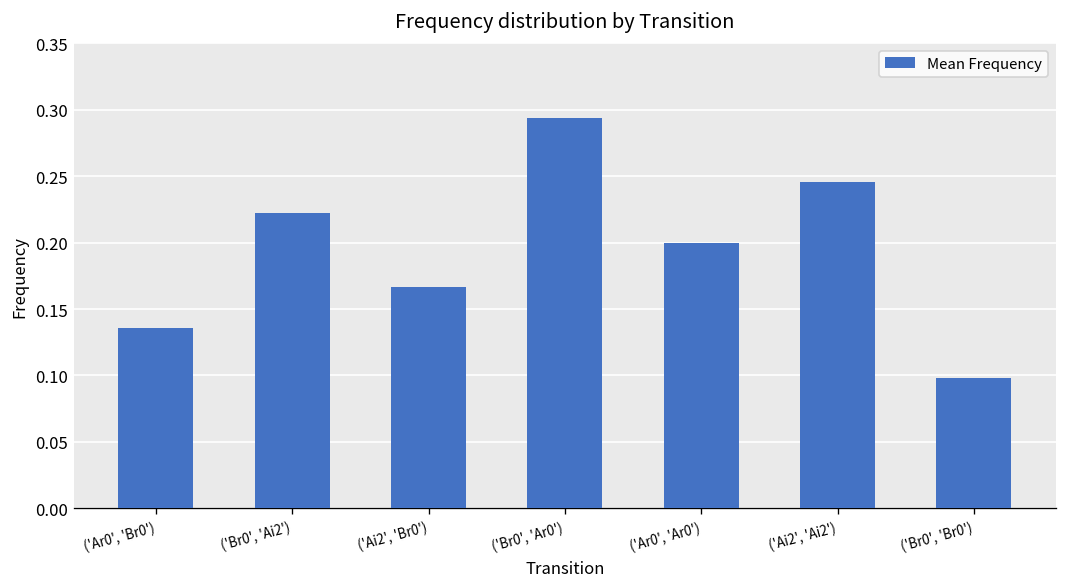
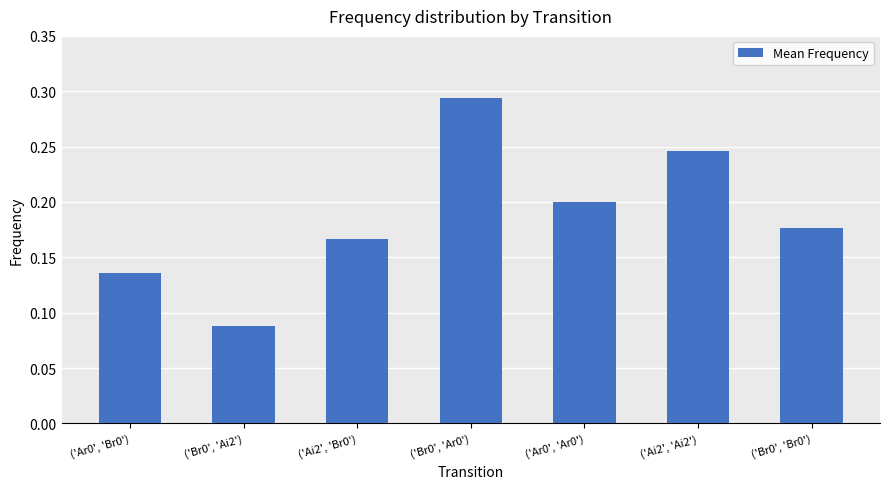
('Br0', 'Ai2'): 0.222 -> 0.088
('Br0', 'Br0'): 0.098 -> 0.177
